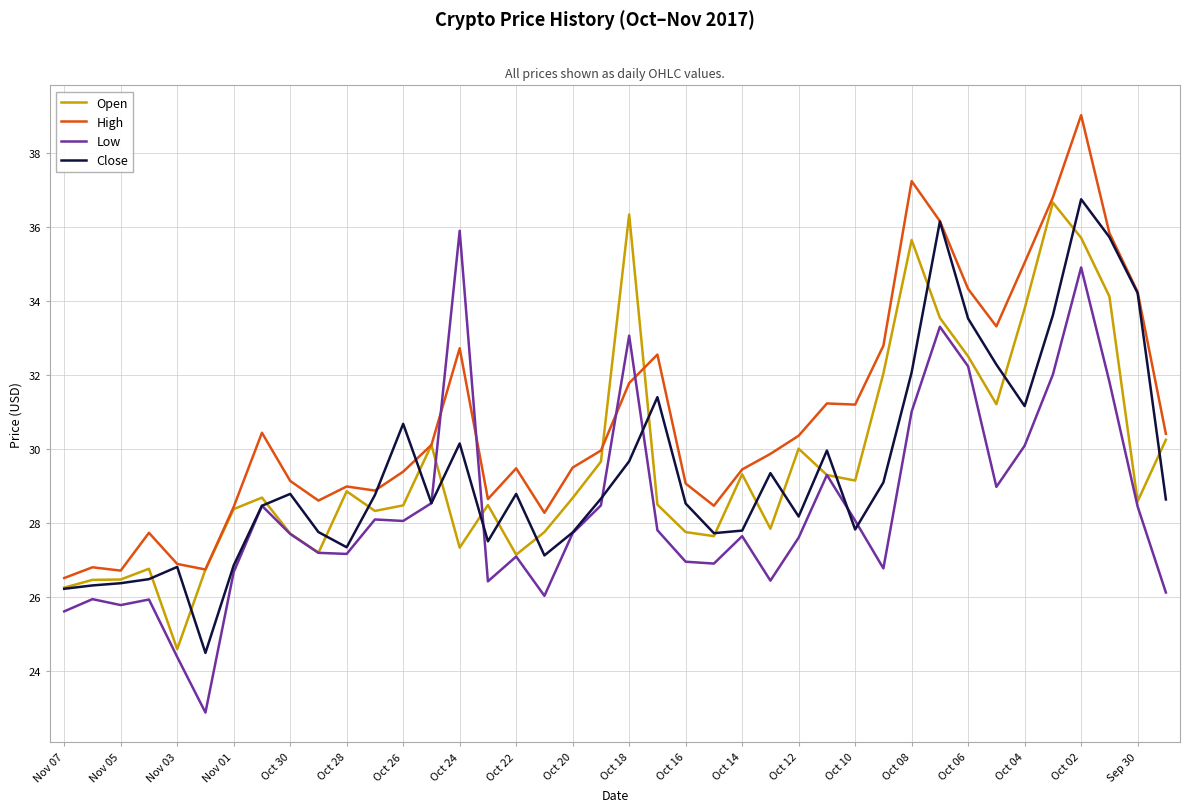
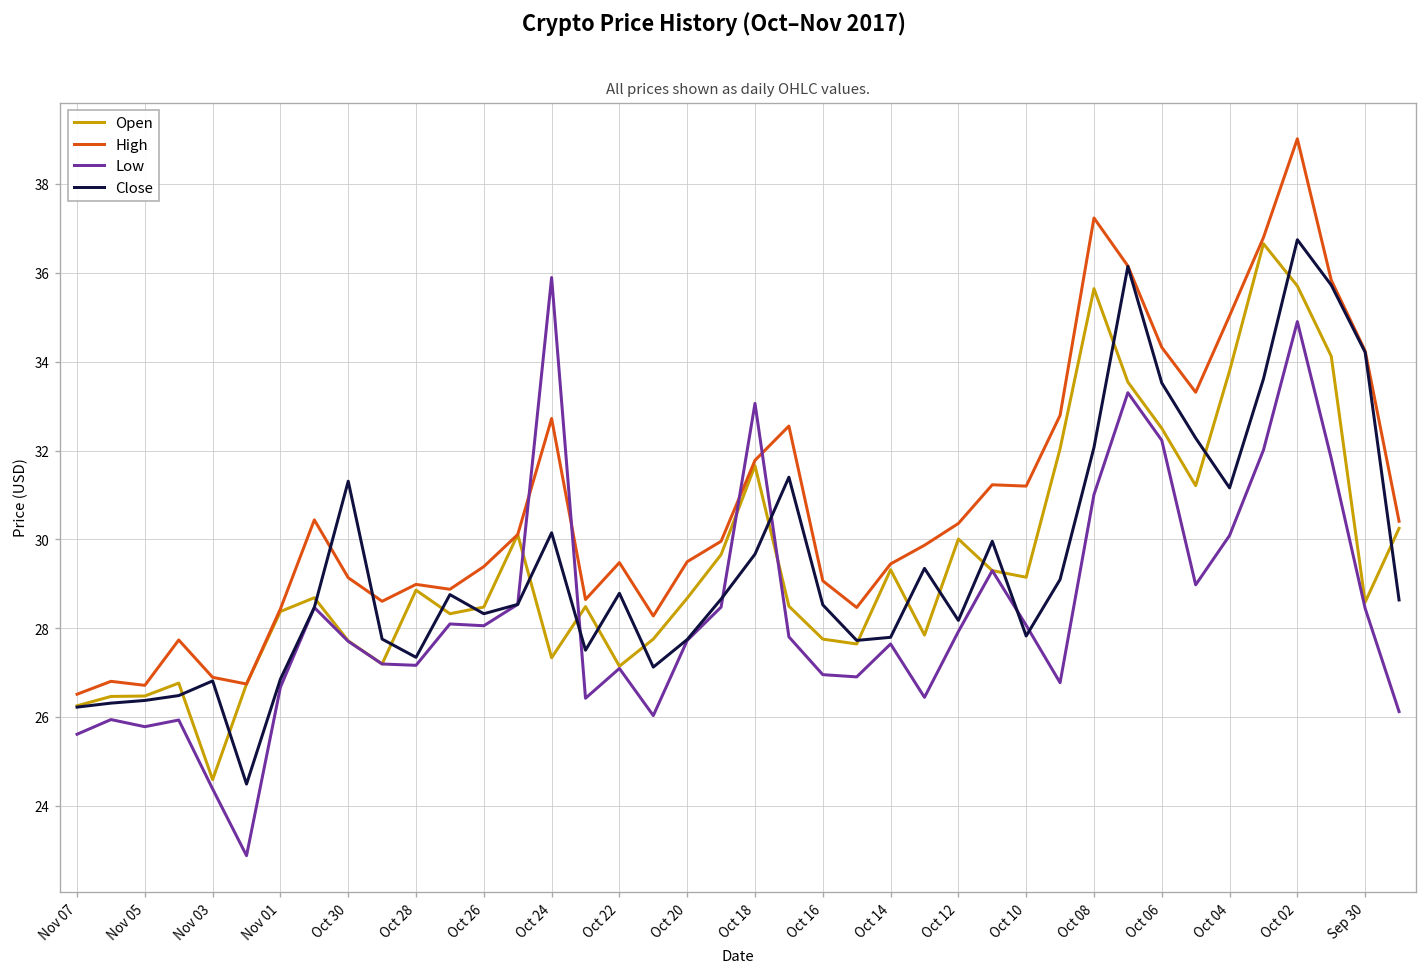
Close, Oct 30: 28.8 -> 31.3
Close, Oct 26: 30.7 -> 28.3
Open, Oct 18: 36.3 -> 31.7
Low, Oct 12: 27.6 -> 27.9
